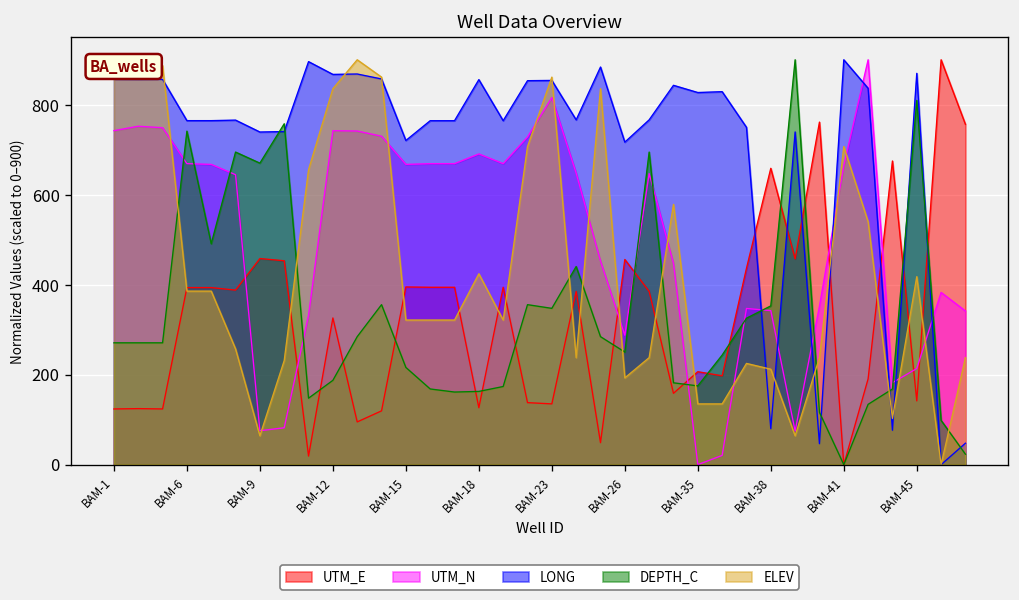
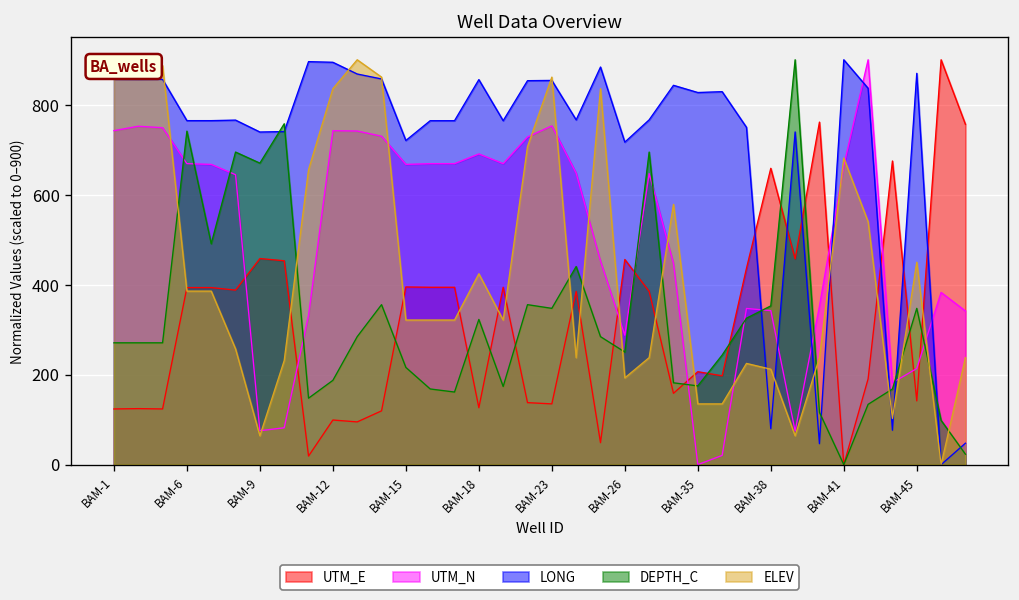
UTM_E, BAM-12: 330 -> 100
LONG, BAM-12: 870 -> 890
DEPTH_C, BAM-18: 160 -> 320
UTM_N, BAM-23: 820 -> 750
ELEV, BAM-41: 710 -> 680
DEPTH_C, BAM-45: 810 -> 350
ELEV, BAM-45: 420 -> 450
